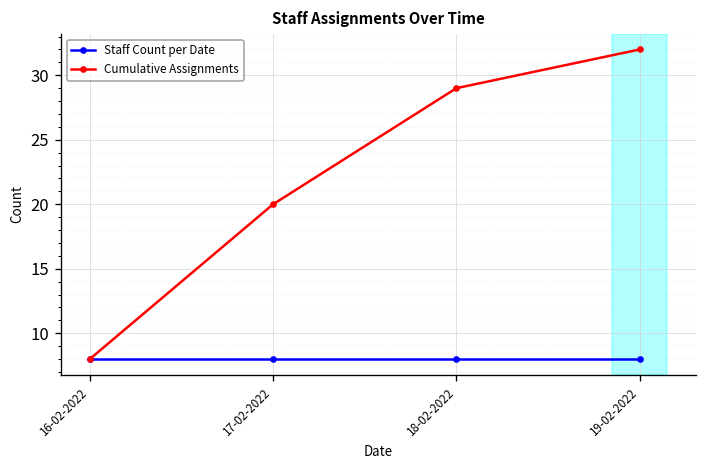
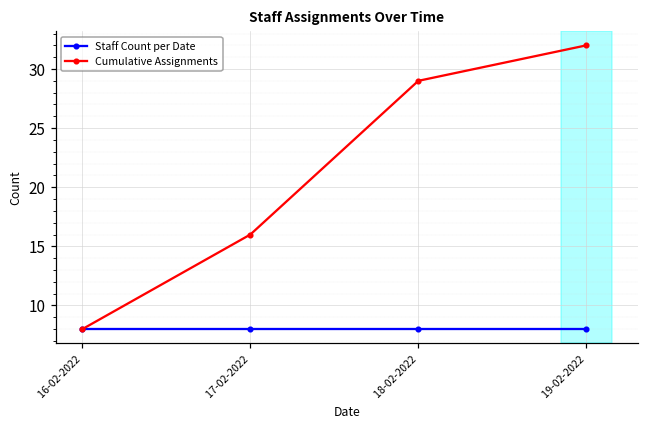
Cumulative Assignments, 17-02-2022: 20 -> 16
